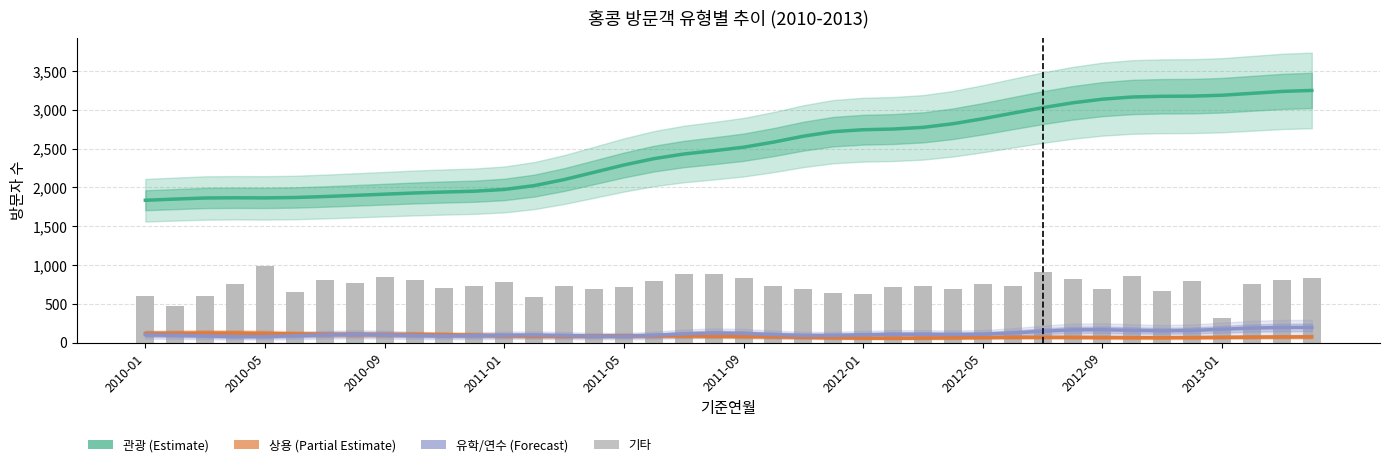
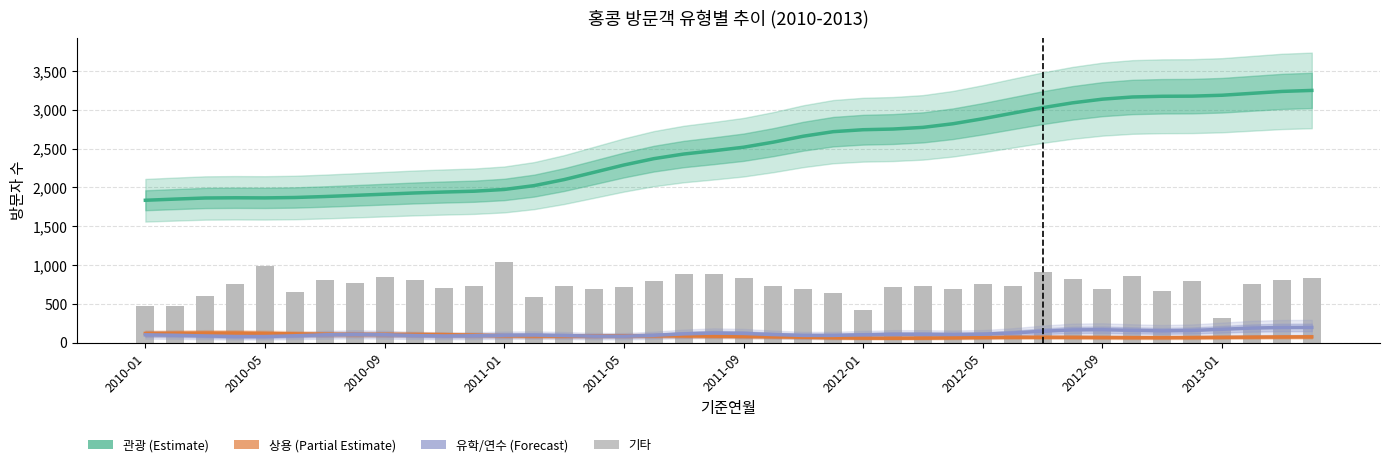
기타, 2010-01: 600 -> 500
기타, 2011-01: 800 -> 1,000
기타, 2012-01: 600 -> 400
